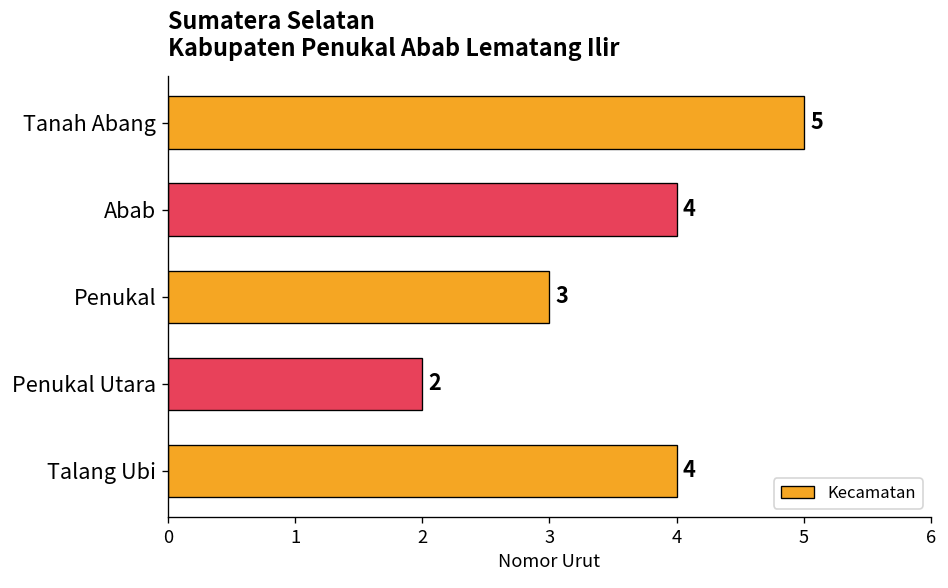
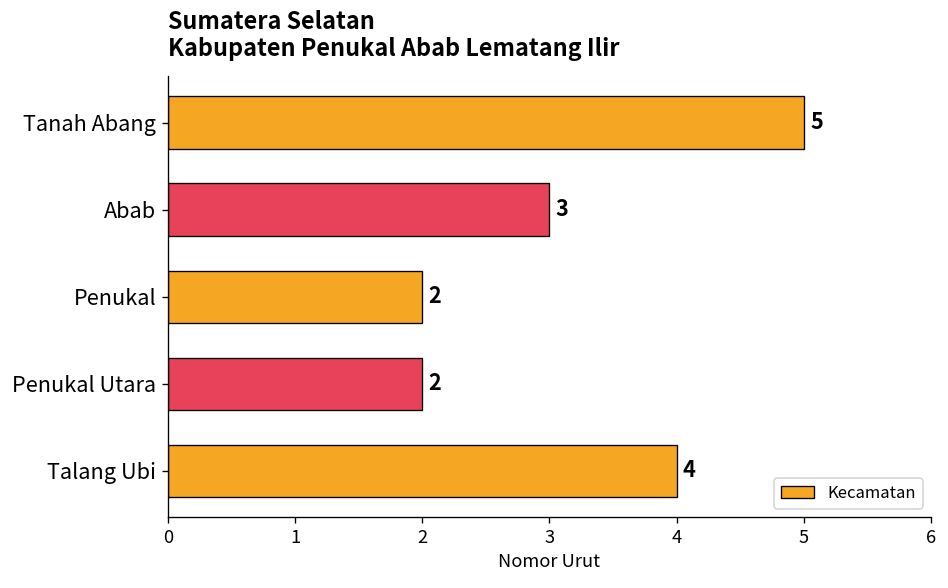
Abab: 4 -> 3
Penukal: 3 -> 2
